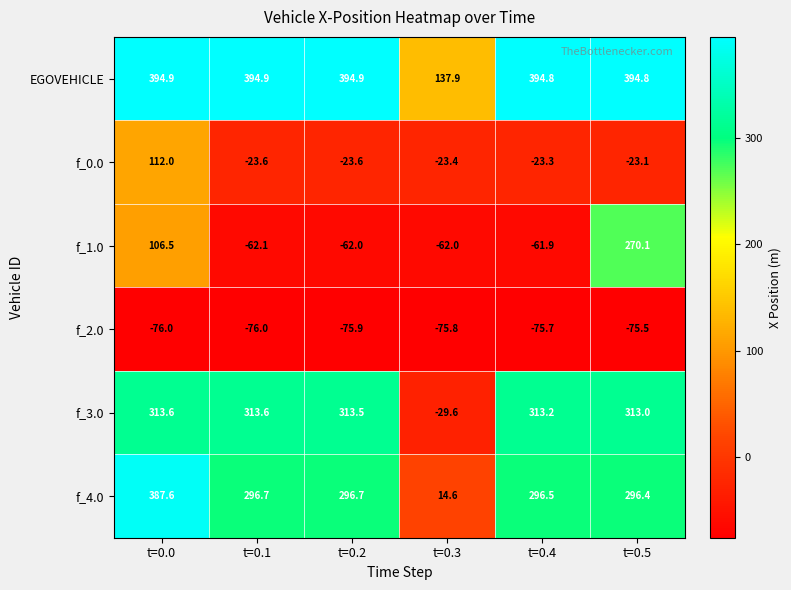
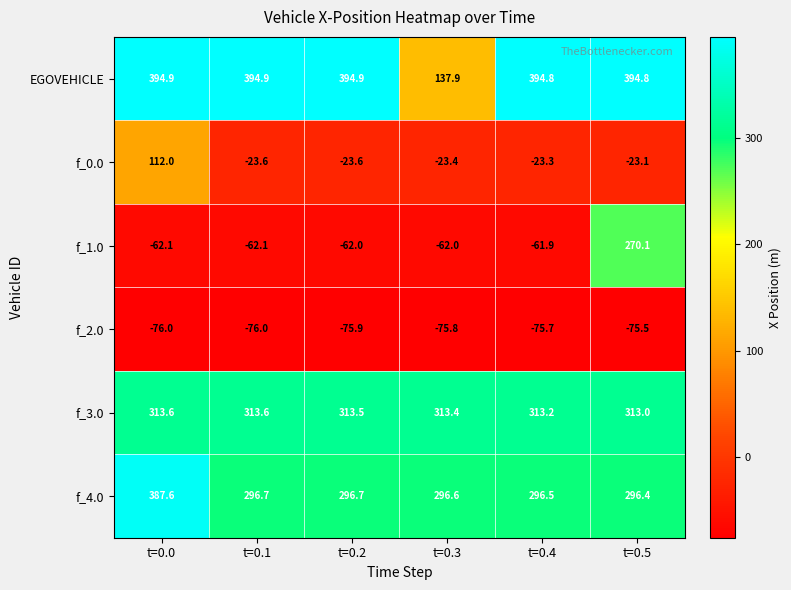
f_1.0, t=0.0: 106.5 -> -62.1
f_3.0, t=0.3: -29.6 -> 313.4
f_4.0, t=0.3: 14.6 -> 296.6
